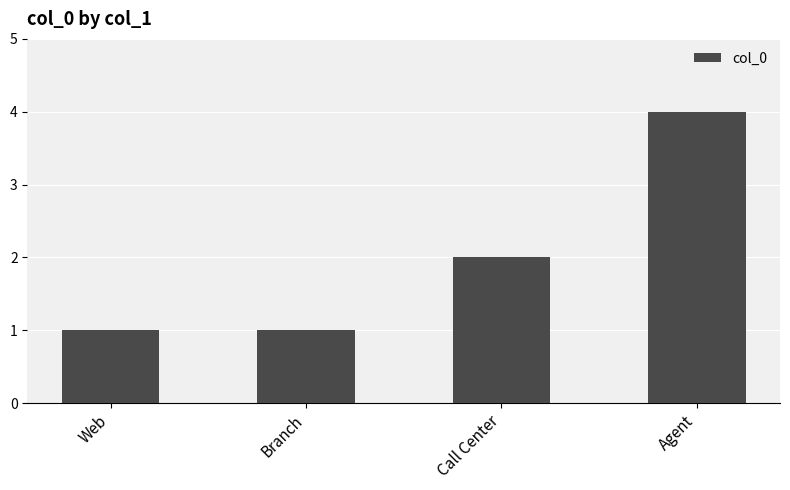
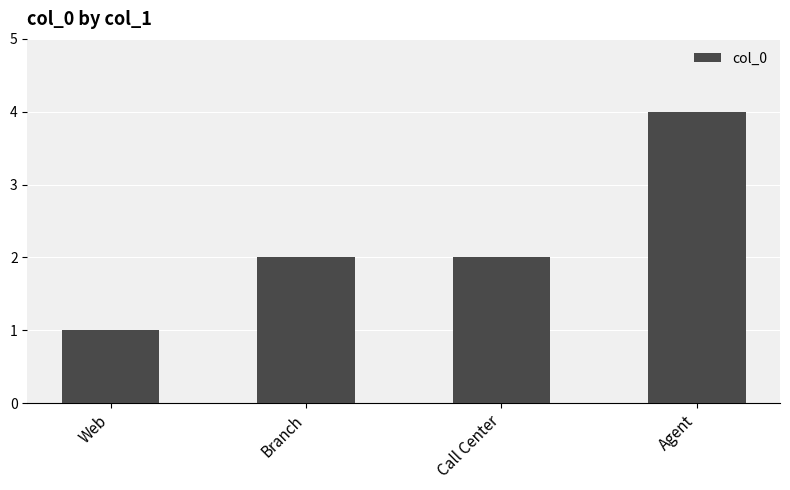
Branch: 1 -> 2
